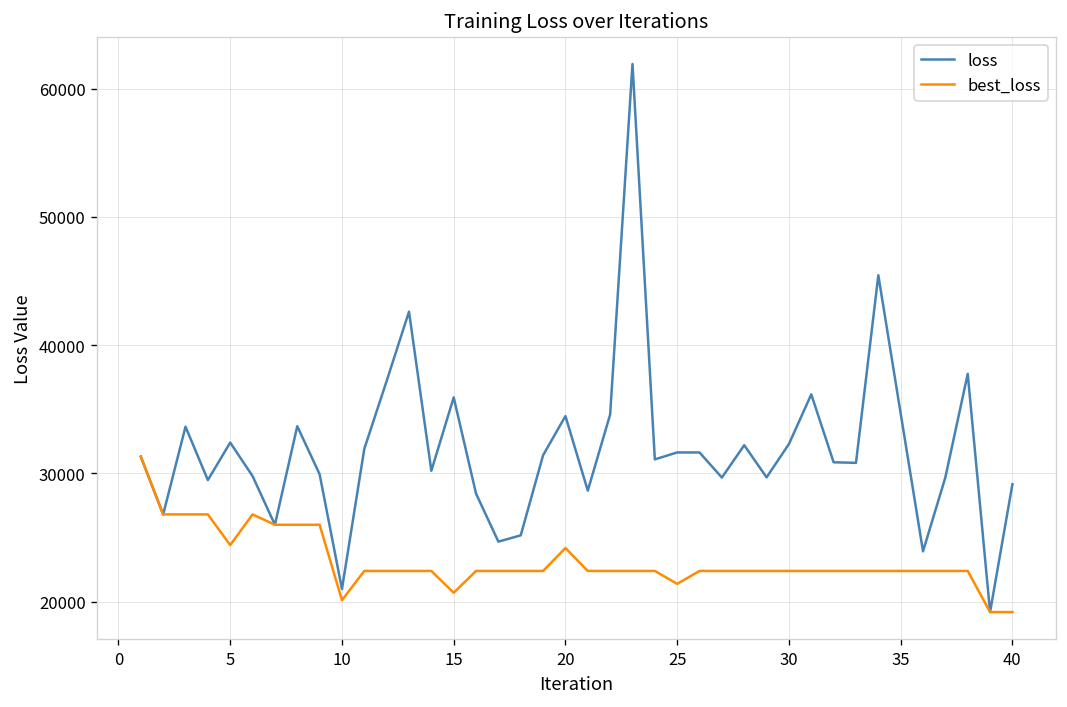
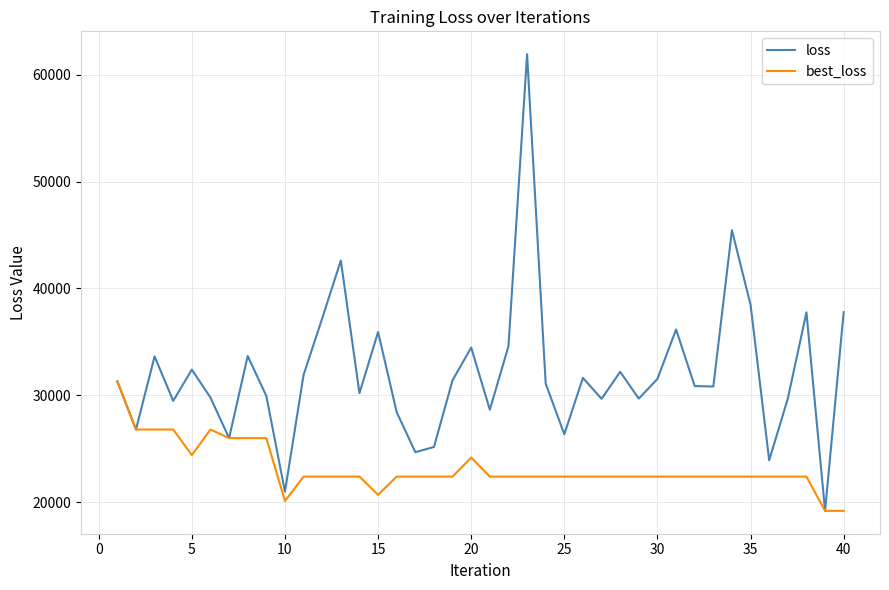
loss, 25: 31600 -> 26400
best_loss, 25: 21400 -> 22400
loss, 30: 32300 -> 31500
loss, 35: 34700 -> 38500
loss, 40: 29200 -> 37800
